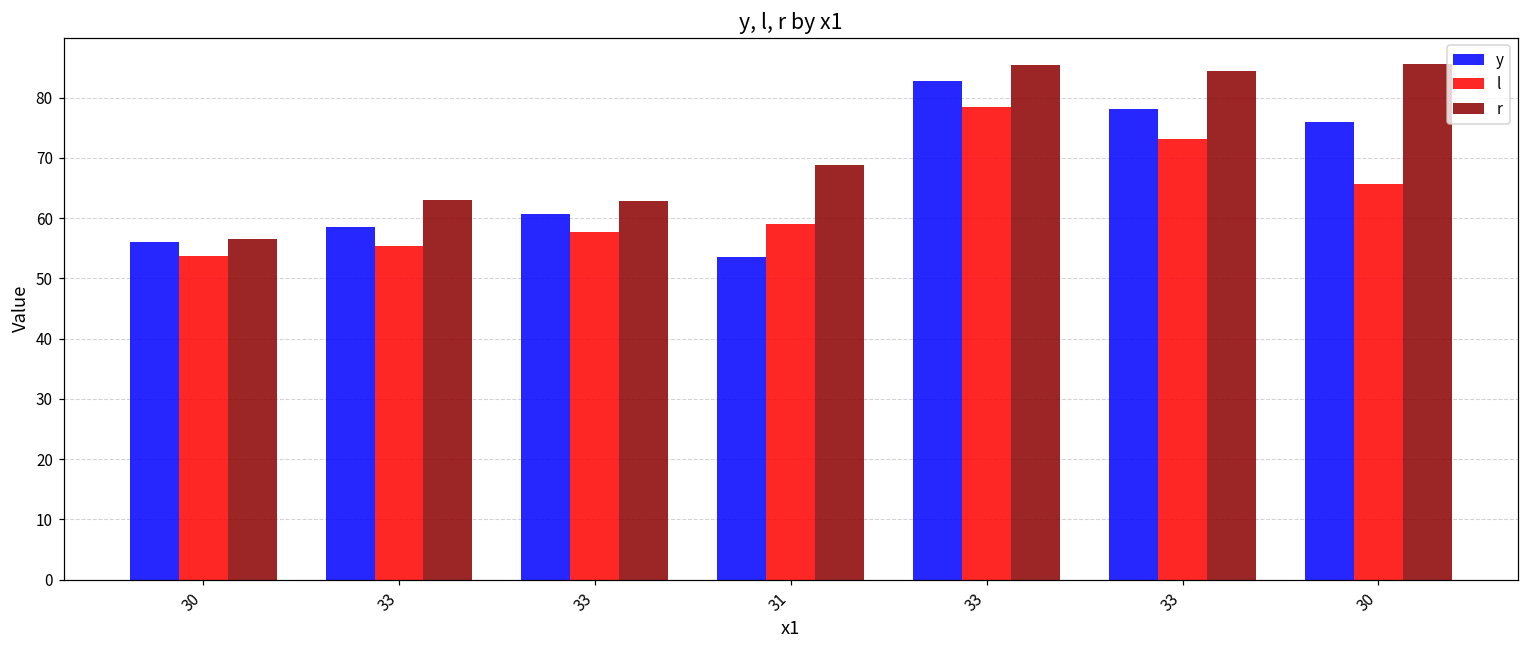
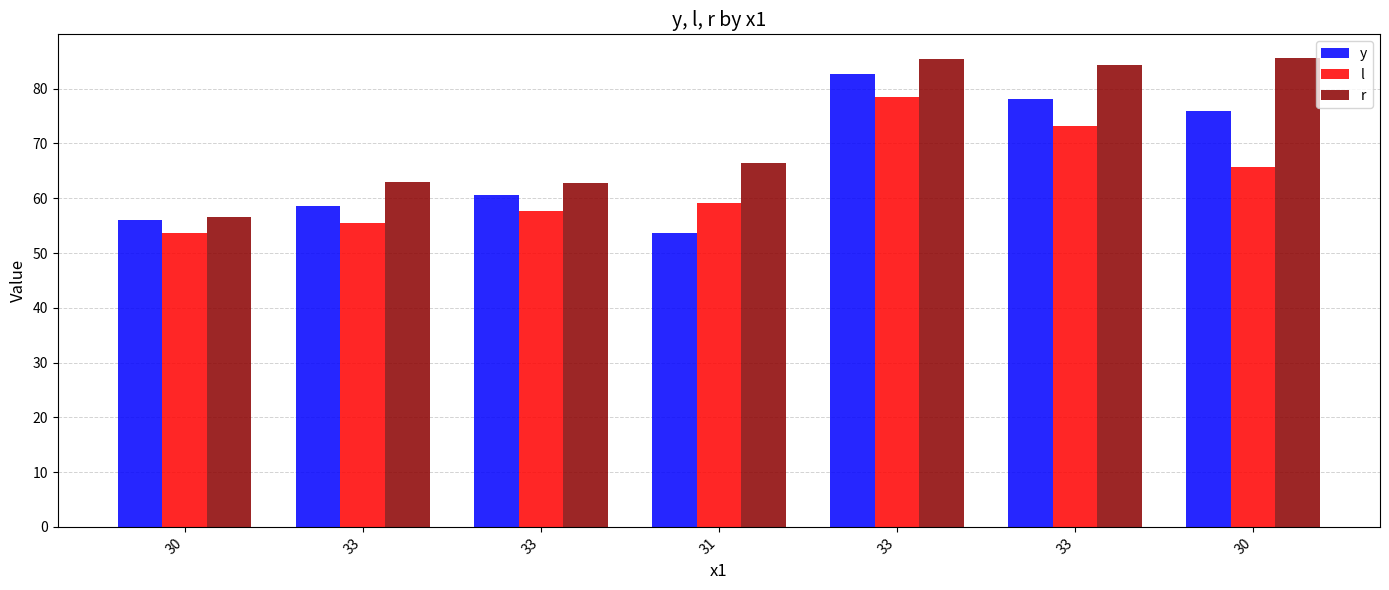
r, 31: 69 -> 66
